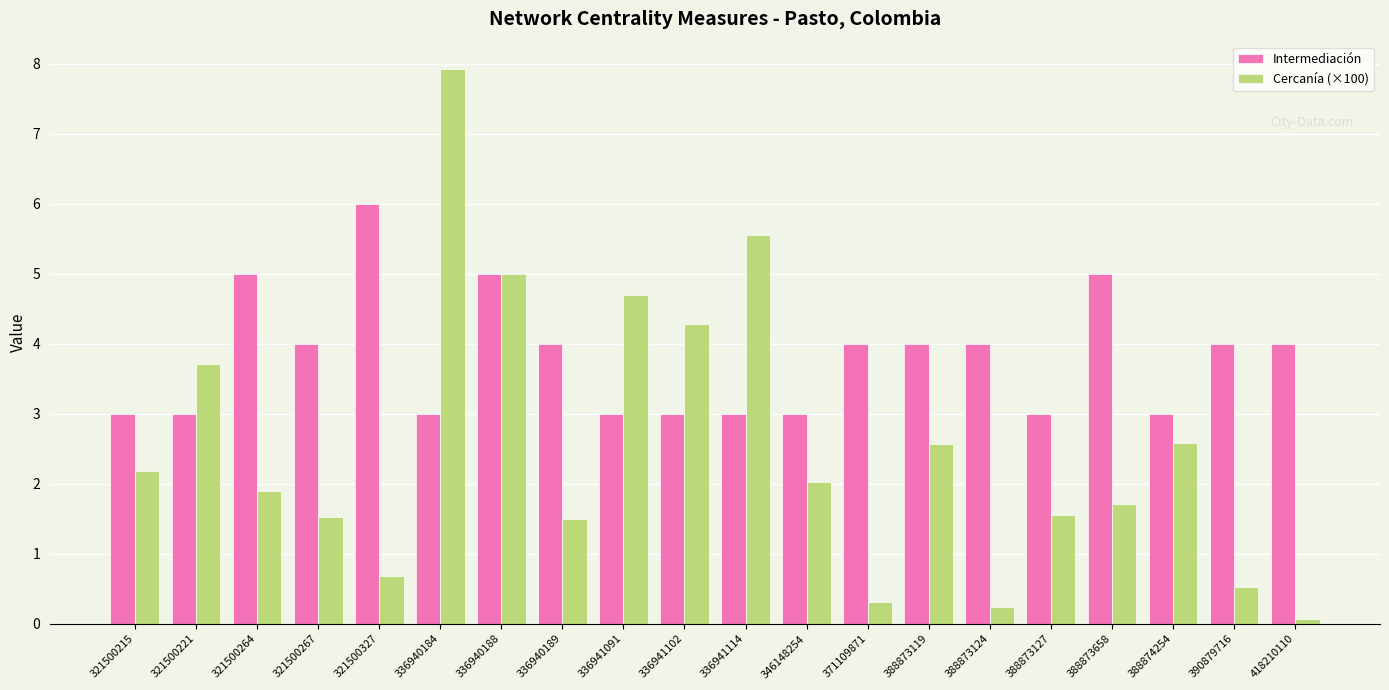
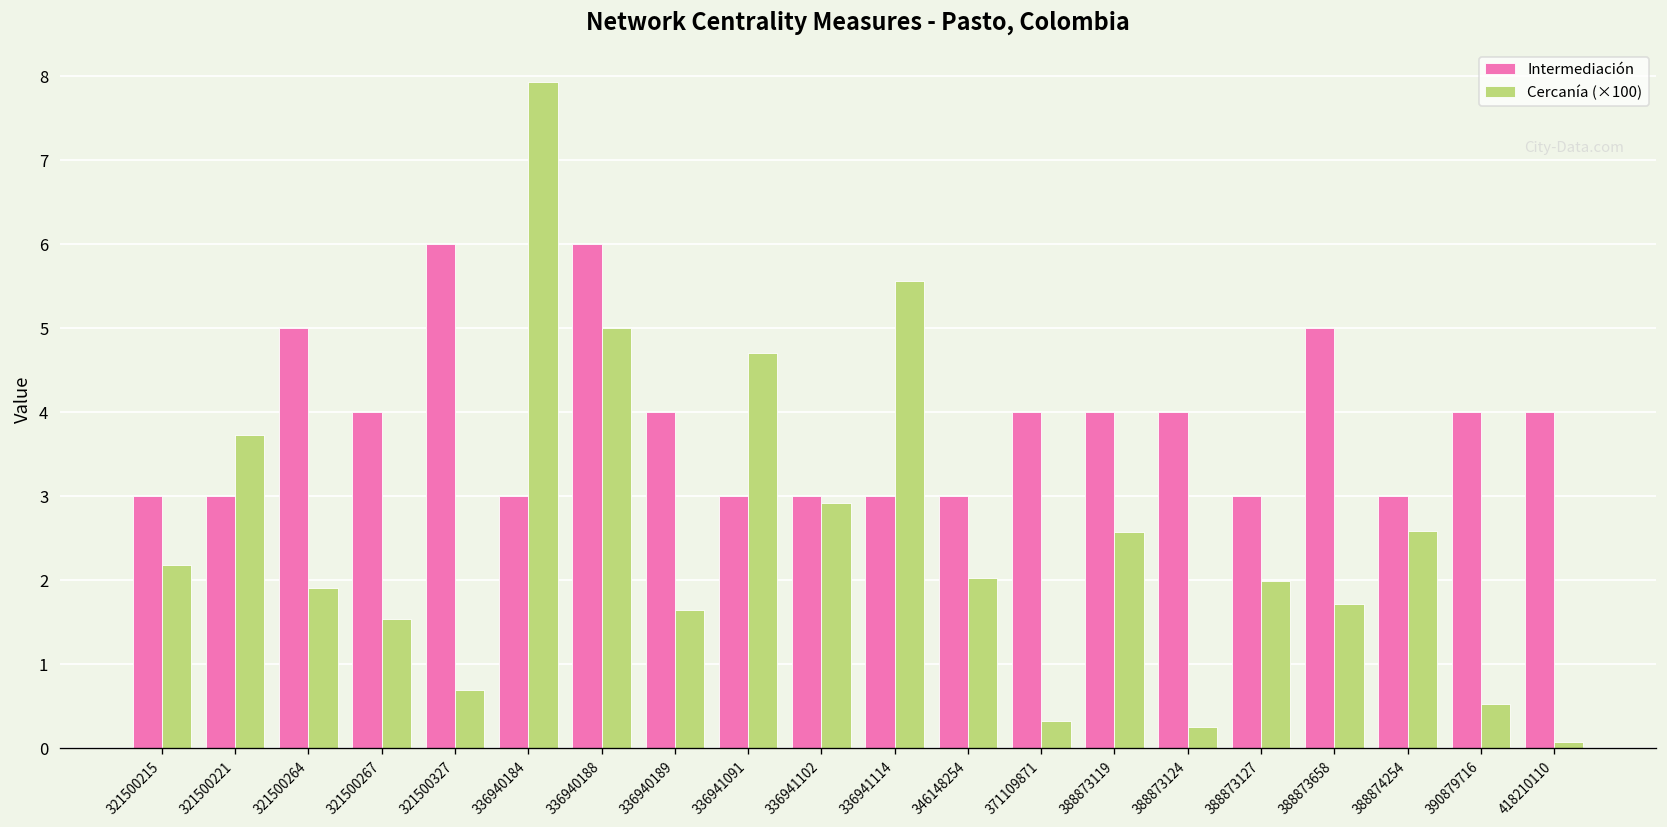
Intermediación, 336940188: 5 -> 6
Cercanía (×100), 336940189: 1.5 -> 1.6
Cercanía (×100), 336941102: 4.3 -> 2.9
Cercanía (×100), 388873127: 1.6 -> 2.0
